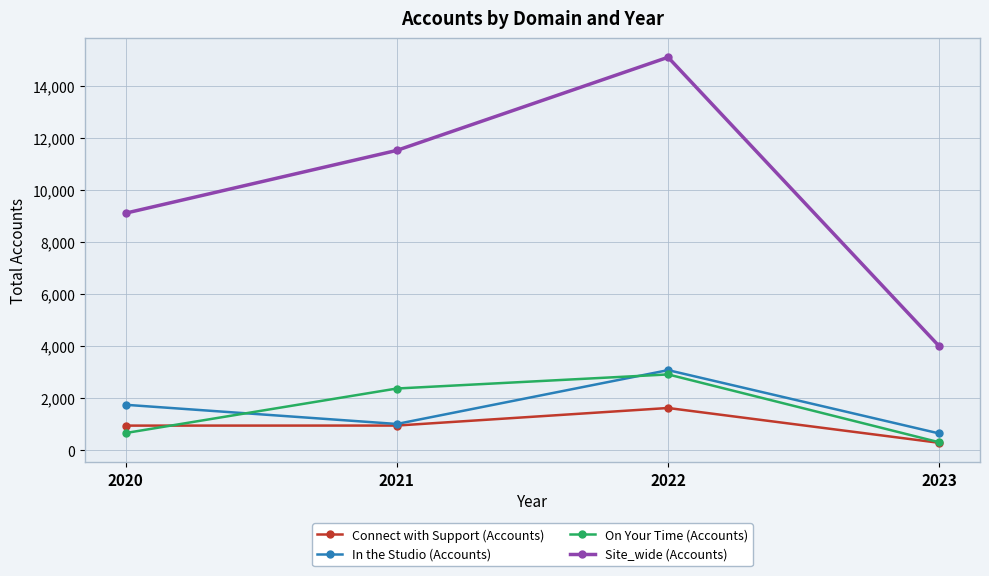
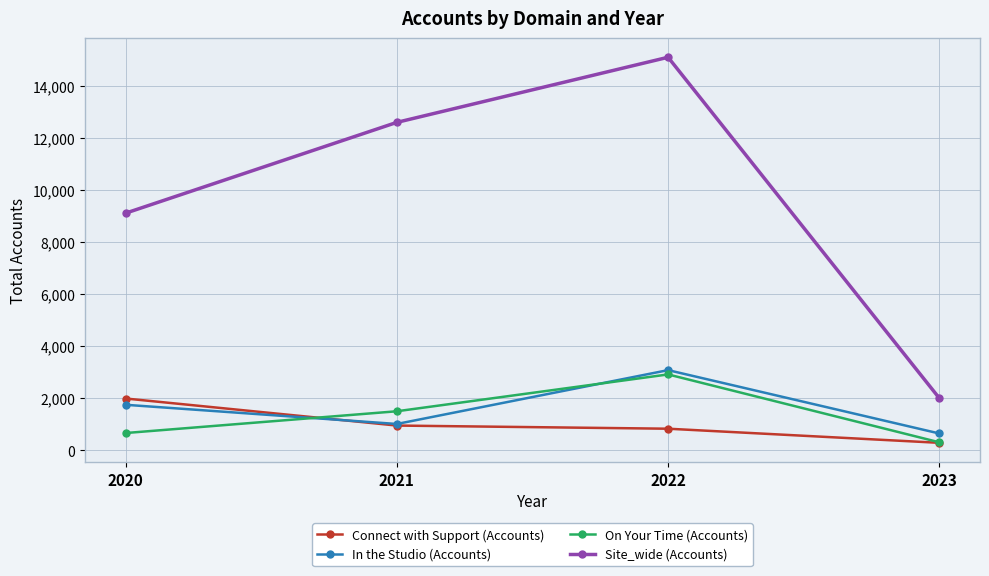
Connect with Support (Accounts), 2020: 900 -> 2,000
On Your Time (Accounts), 2021: 2,400 -> 1,500
Site_wide (Accounts), 2021: 11,500 -> 12,600
Connect with Support (Accounts), 2022: 1,600 -> 800
Site_wide (Accounts), 2023: 4,000 -> 2,000
